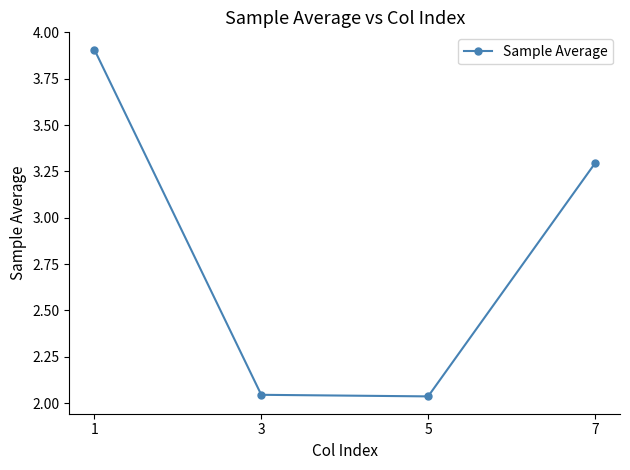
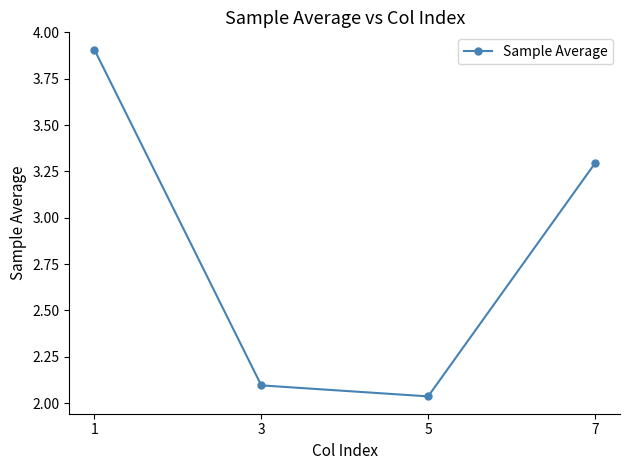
3: 2.04 -> 2.10
